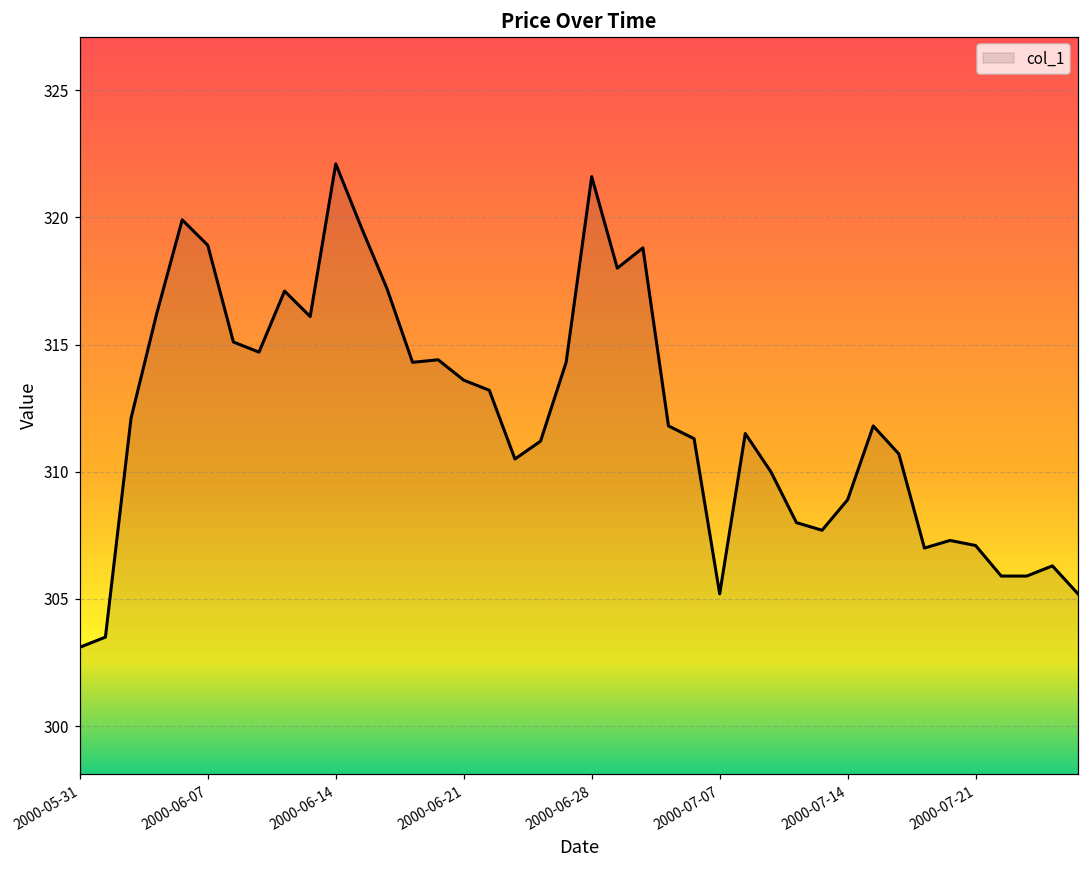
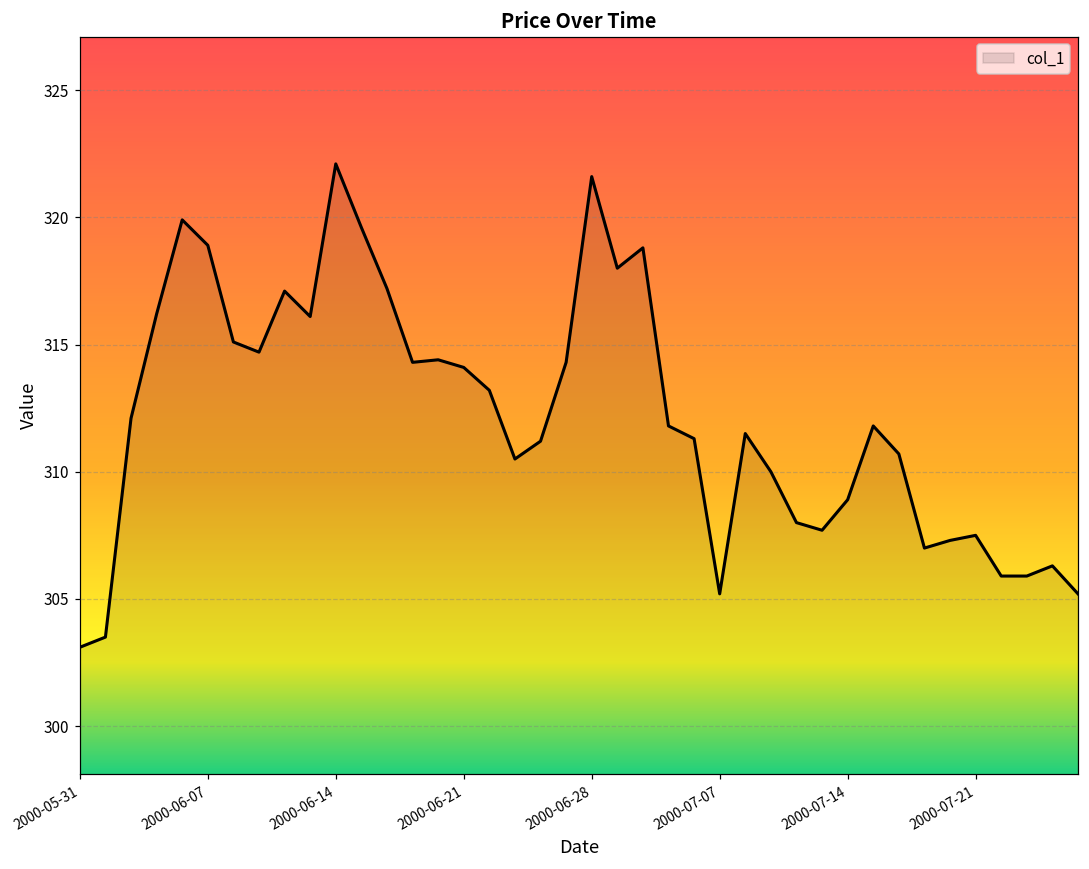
2000-06-21: 313.6 -> 314.1
2000-07-21: 307.1 -> 307.5
